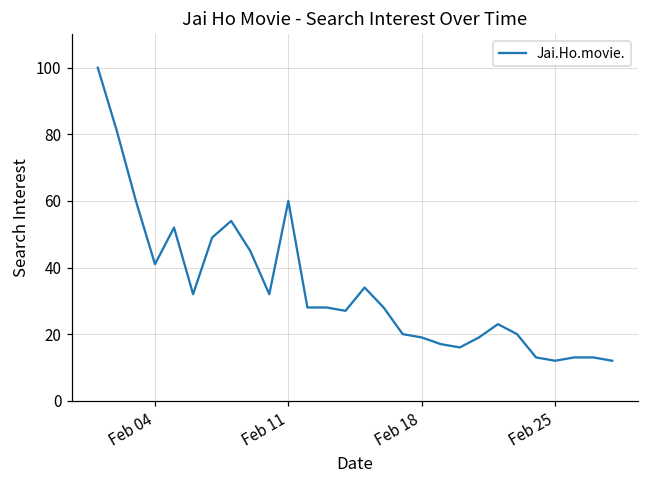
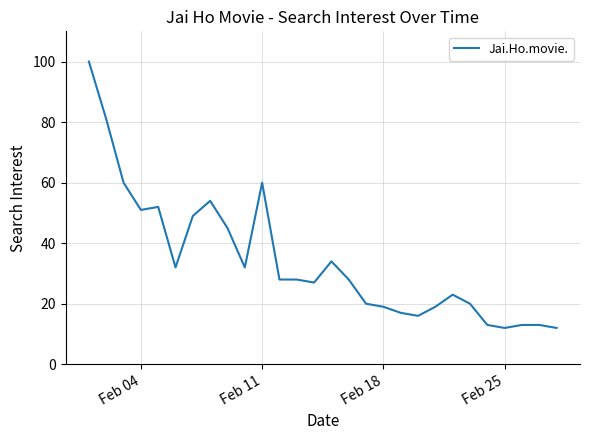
Feb 04: 41 -> 51
